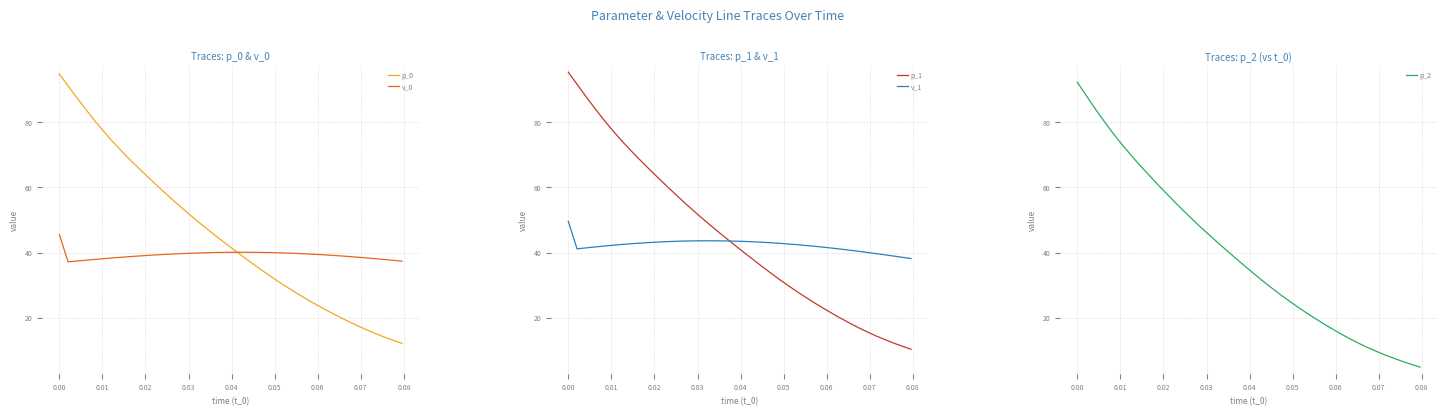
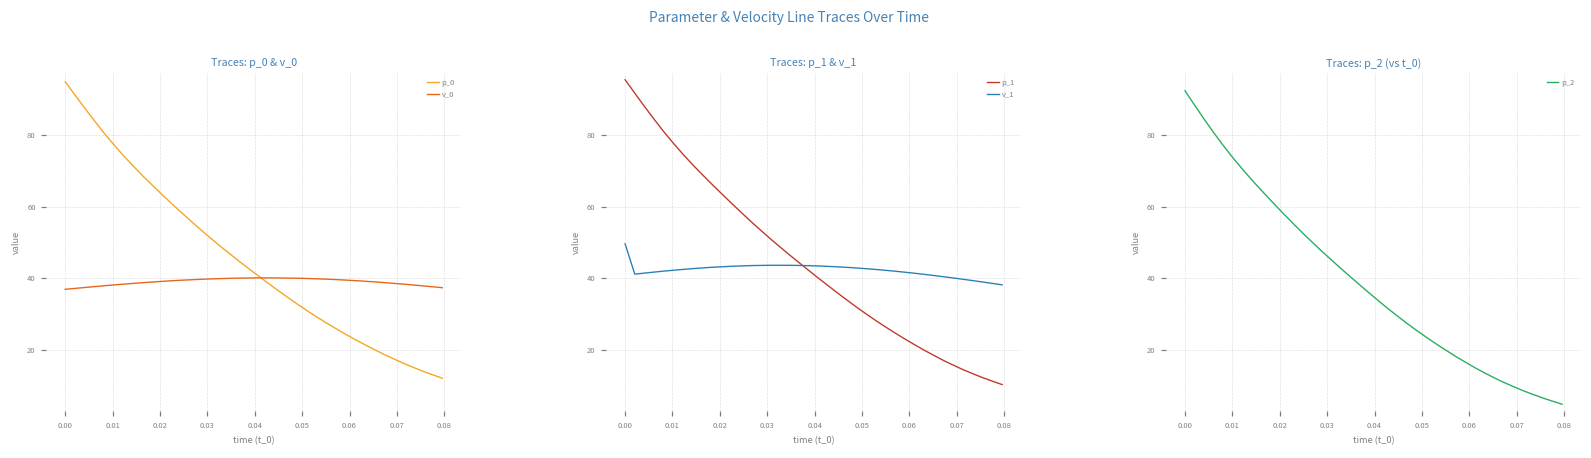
Traces: p_0 & v_0, v_0, 0.00: 46 -> 37
